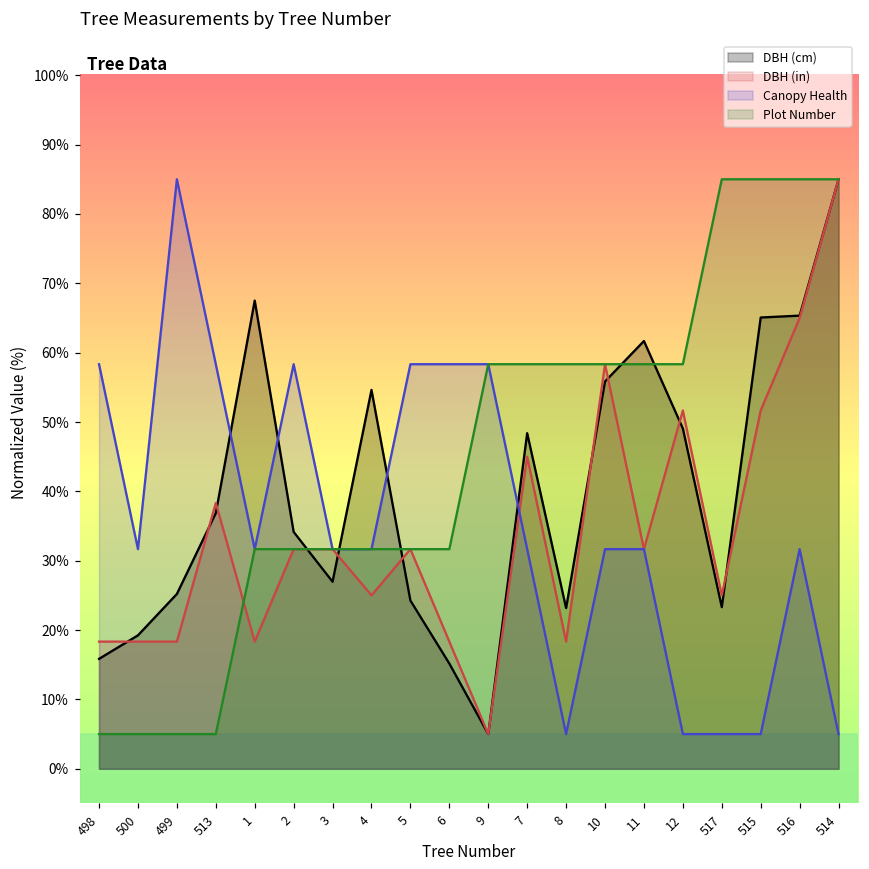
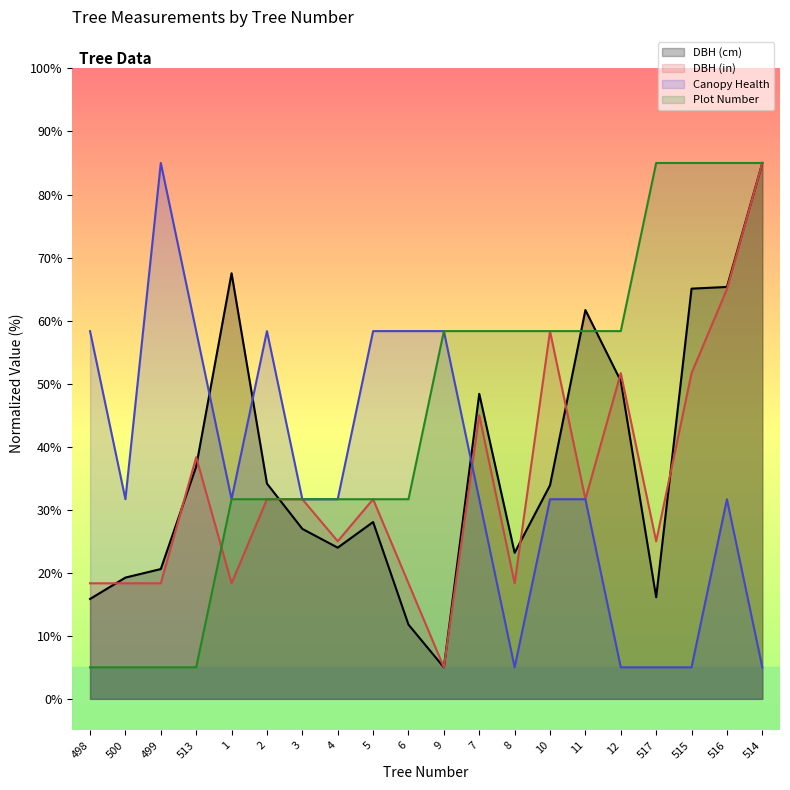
DBH (cm), 499: 25% -> 21%
DBH (cm), 4: 55% -> 24%
DBH (cm), 5: 24% -> 28%
DBH (cm), 6: 15% -> 12%
DBH (cm), 10: 56% -> 34%
DBH (cm), 12: 49% -> 50%
DBH (cm), 517: 23% -> 16%
